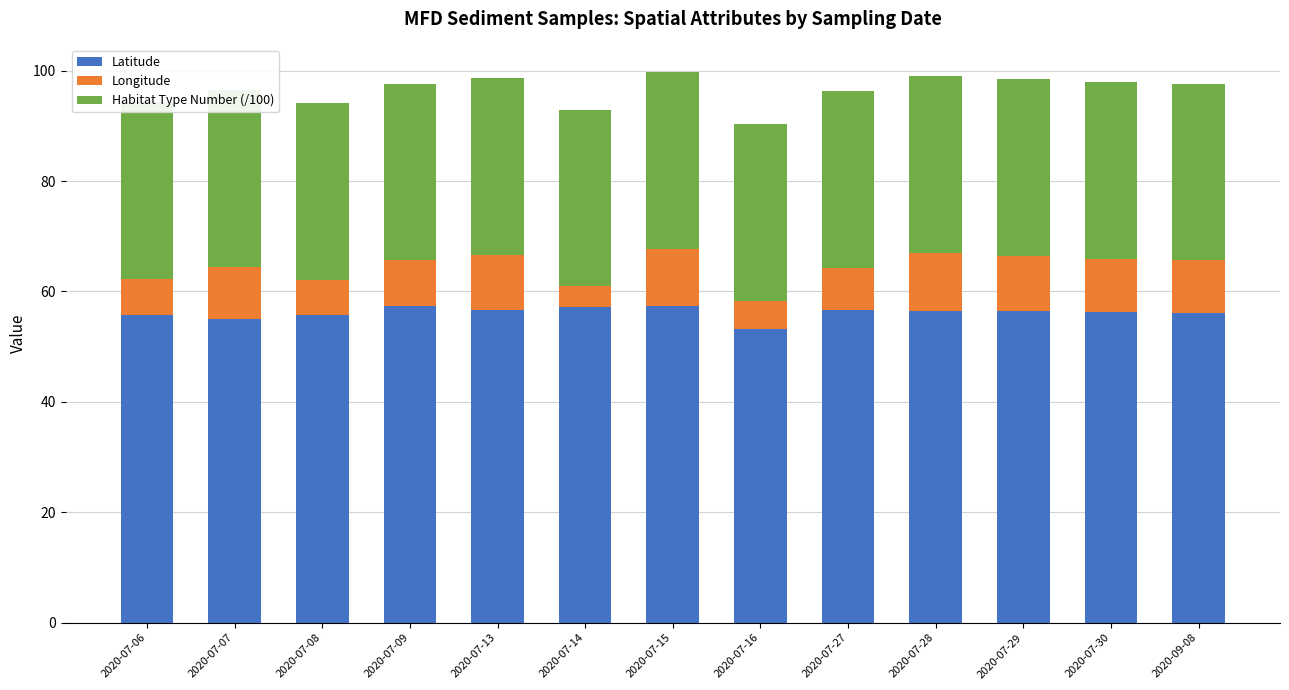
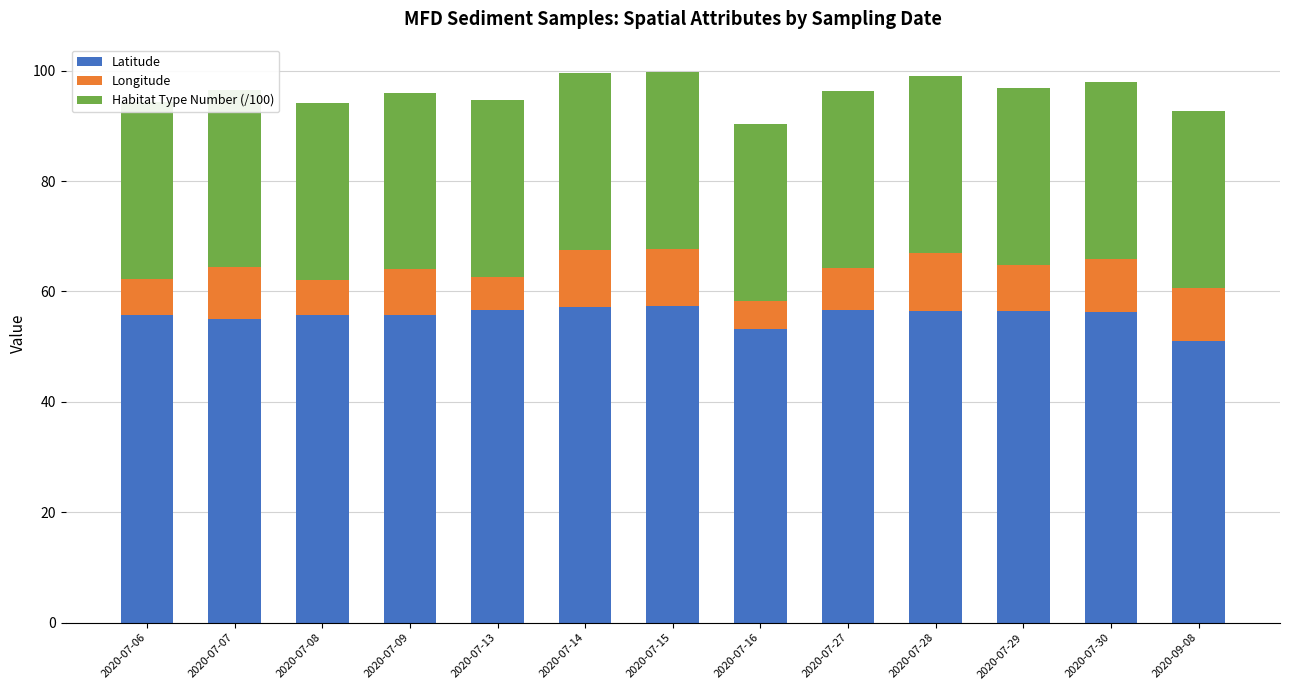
Latitude, 2020-07-09: 57 -> 56
Longitude, 2020-07-13: 10 -> 6
Longitude, 2020-07-14: 4 -> 10
Longitude, 2020-07-29: 10 -> 8
Latitude, 2020-09-08: 56 -> 51
